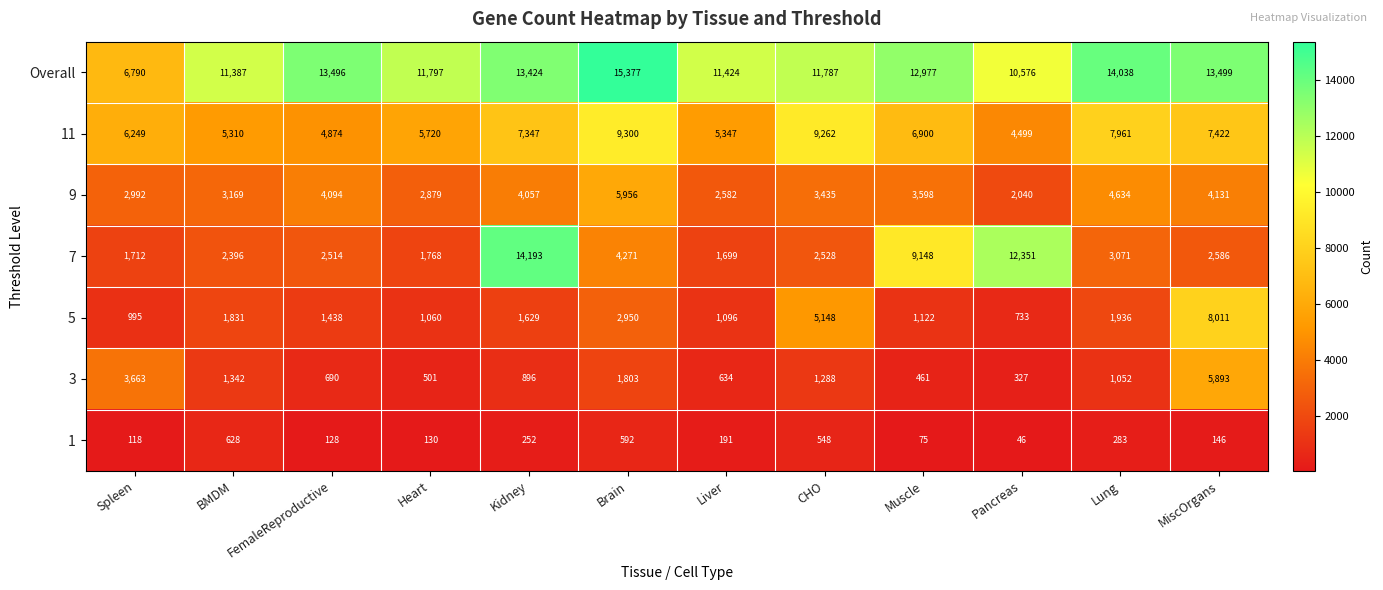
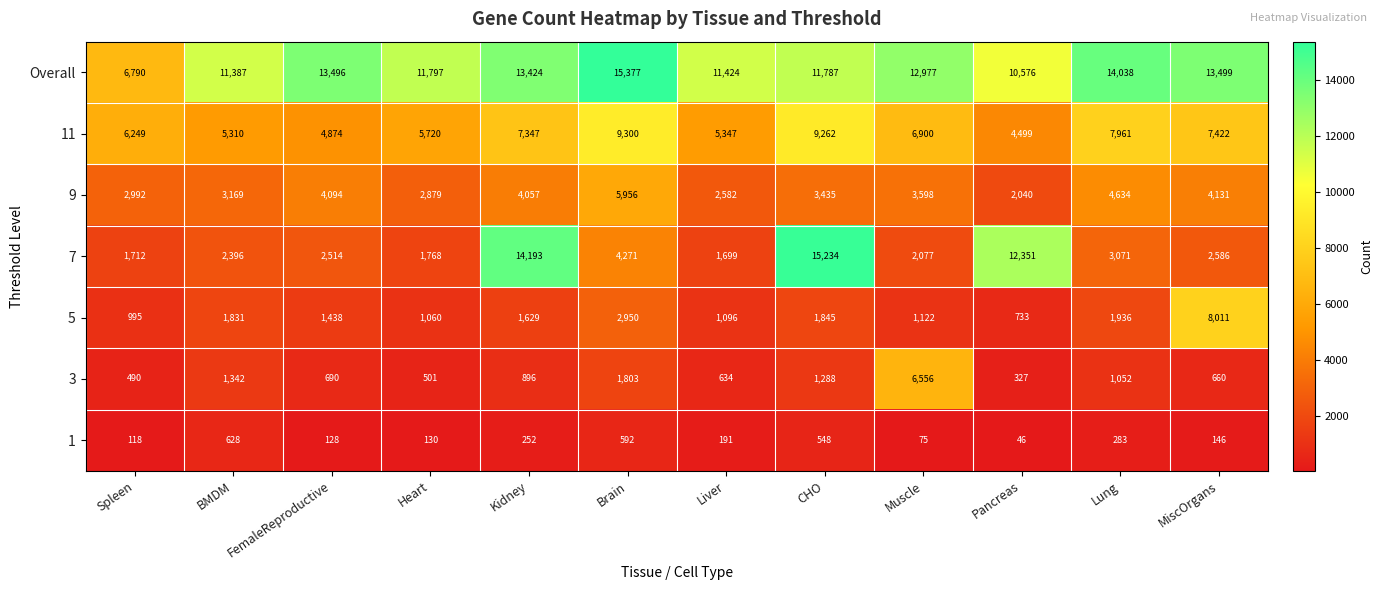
7, CHO: 2,528 -> 15,234
7, Muscle: 9,148 -> 2,077
5, CHO: 5,148 -> 1,845
3, Spleen: 3,663 -> 490
3, Muscle: 461 -> 6,556
3, MiscOrgans: 5,893 -> 660
